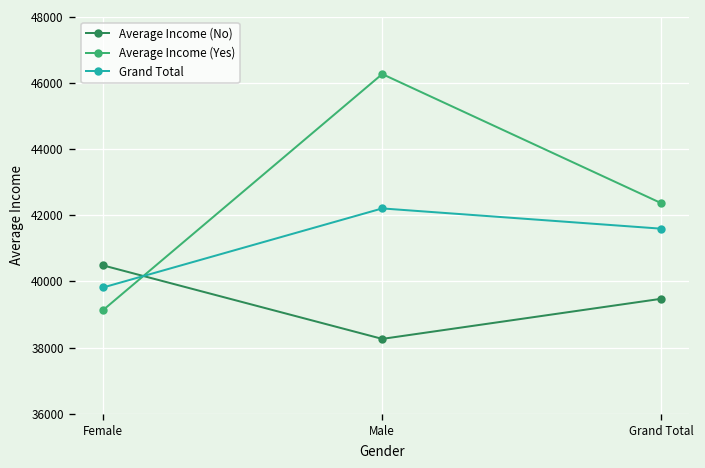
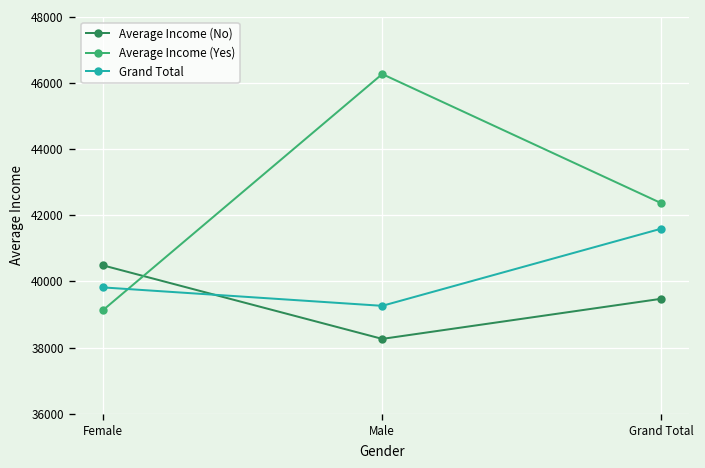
Grand Total, Male: 42200 -> 39300
